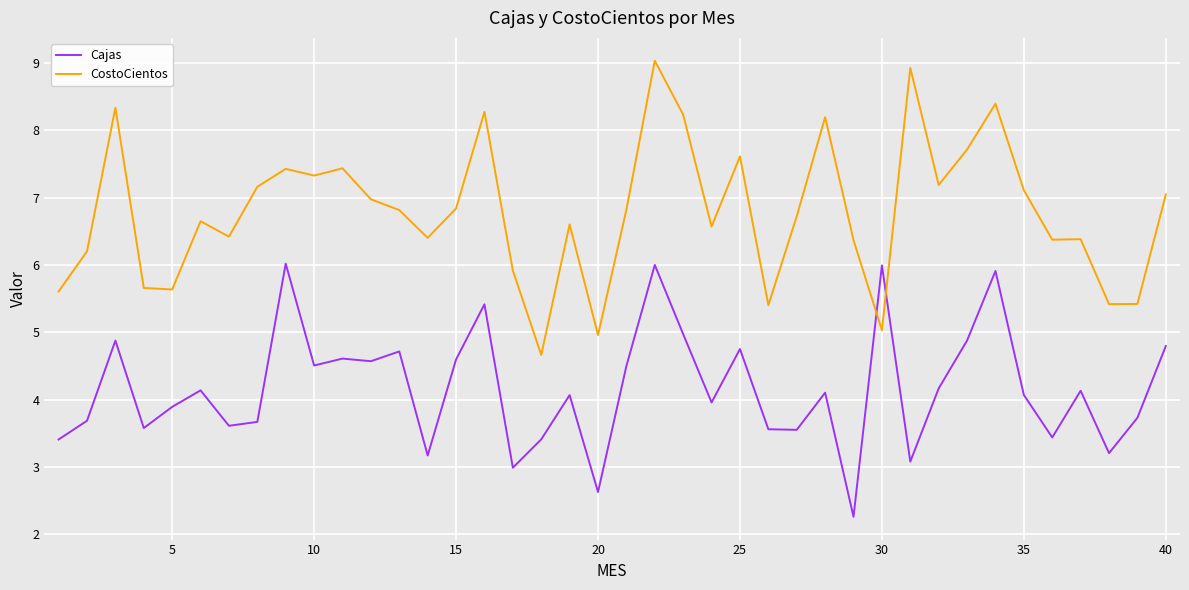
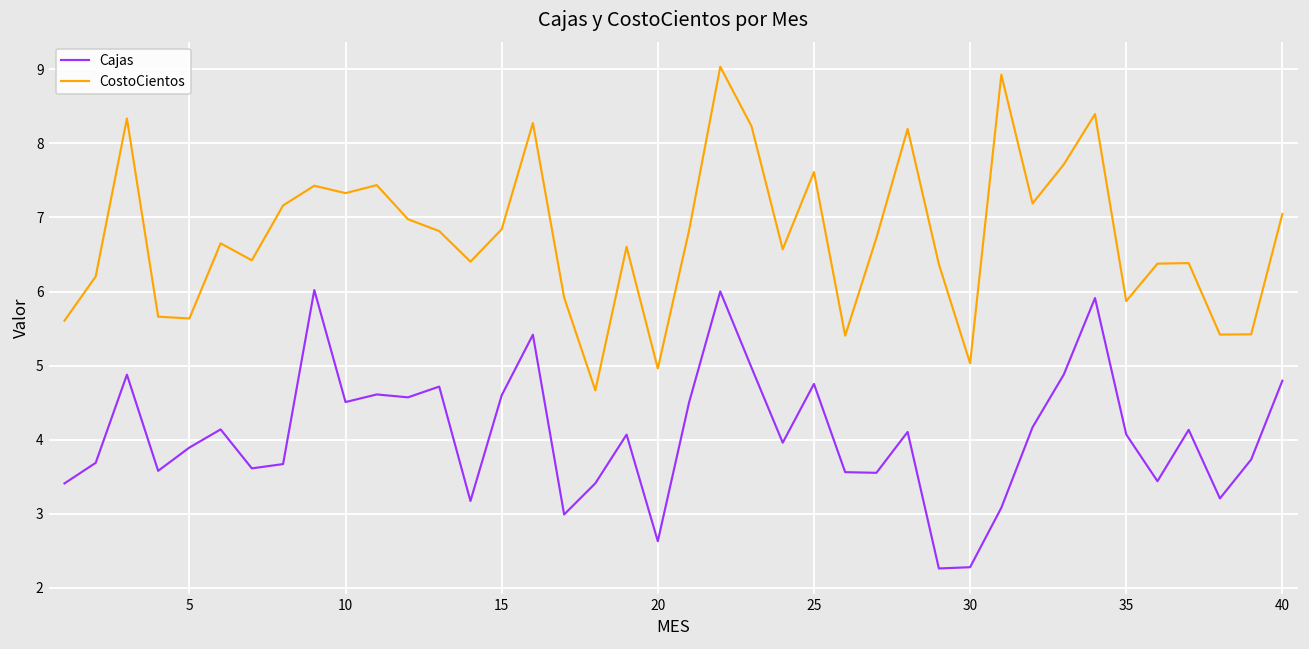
Cajas, 30: 6.0 -> 2.3
CostoCientos, 35: 7.1 -> 5.9
